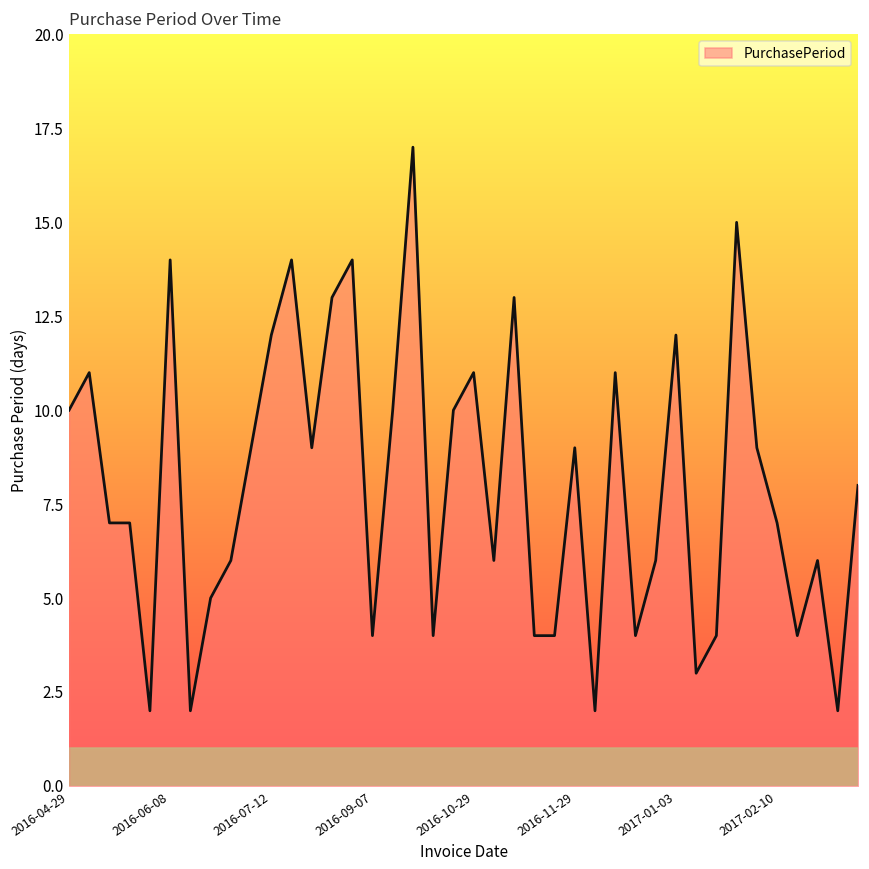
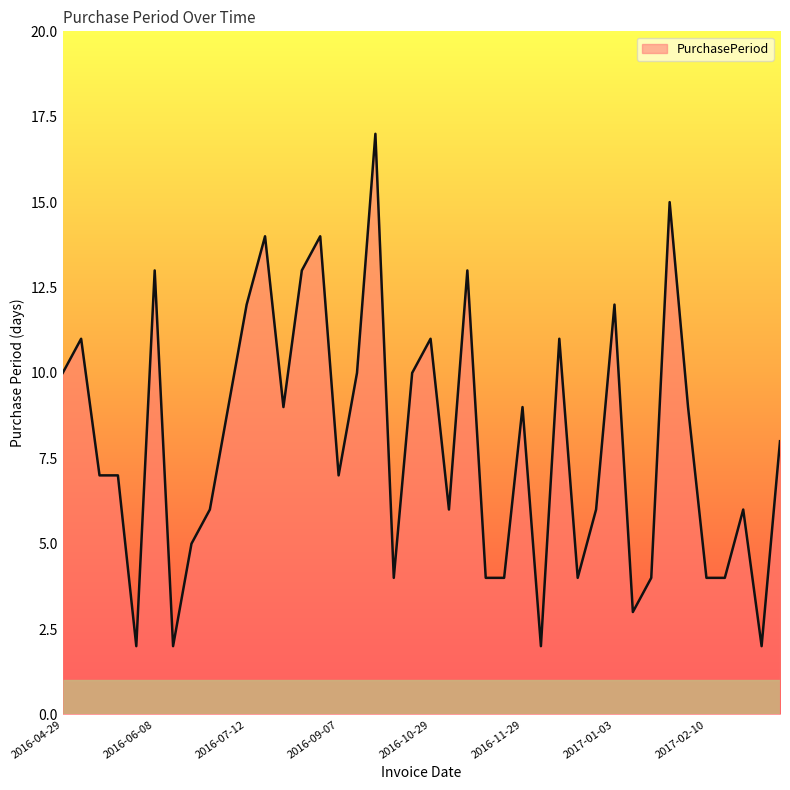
2016-06-08: 14 -> 13
2016-09-07: 4 -> 7
2017-02-10: 7 -> 4
